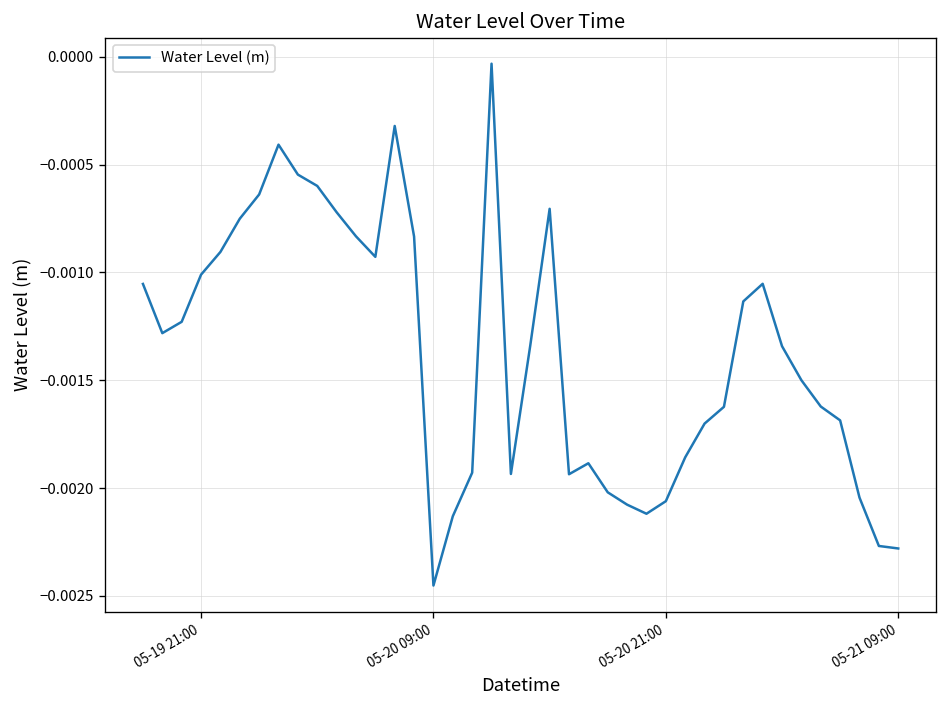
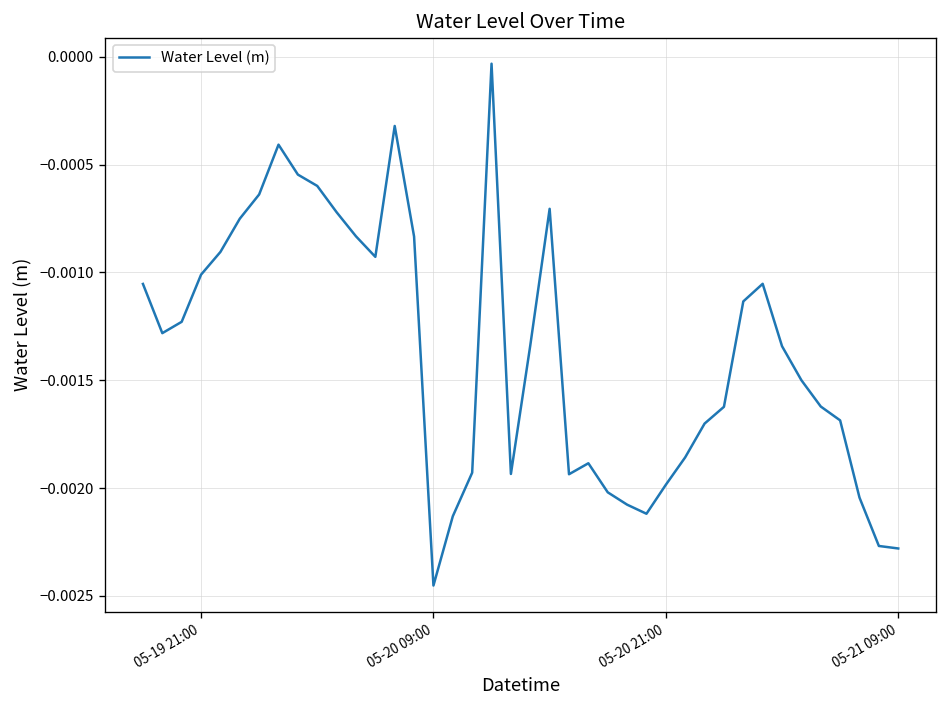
05-20 21:00: -0.00206 -> -0.00198
